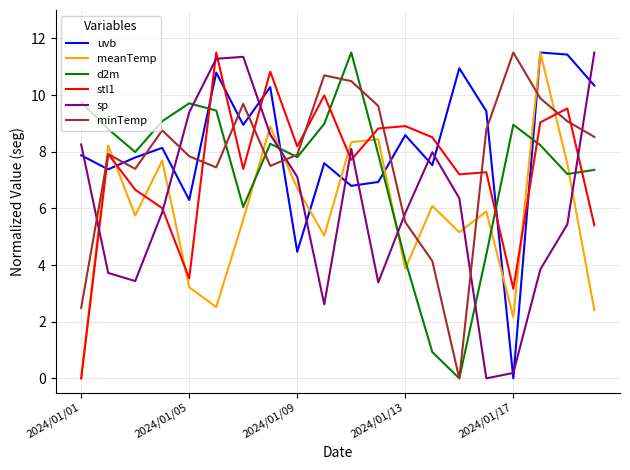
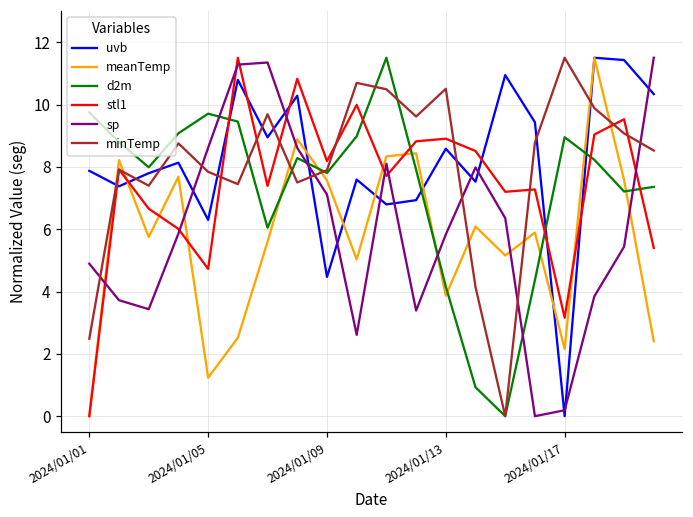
sp, 2024/01/01: 8.3 -> 4.9
meanTemp, 2024/01/05: 3.2 -> 1.2
stl1, 2024/01/05: 3.5 -> 4.7
sp, 2024/01/05: 9.4 -> 8.6
meanTemp, 2024/01/09: 6.7 -> 7.6
minTemp, 2024/01/13: 5.5 -> 10.5
